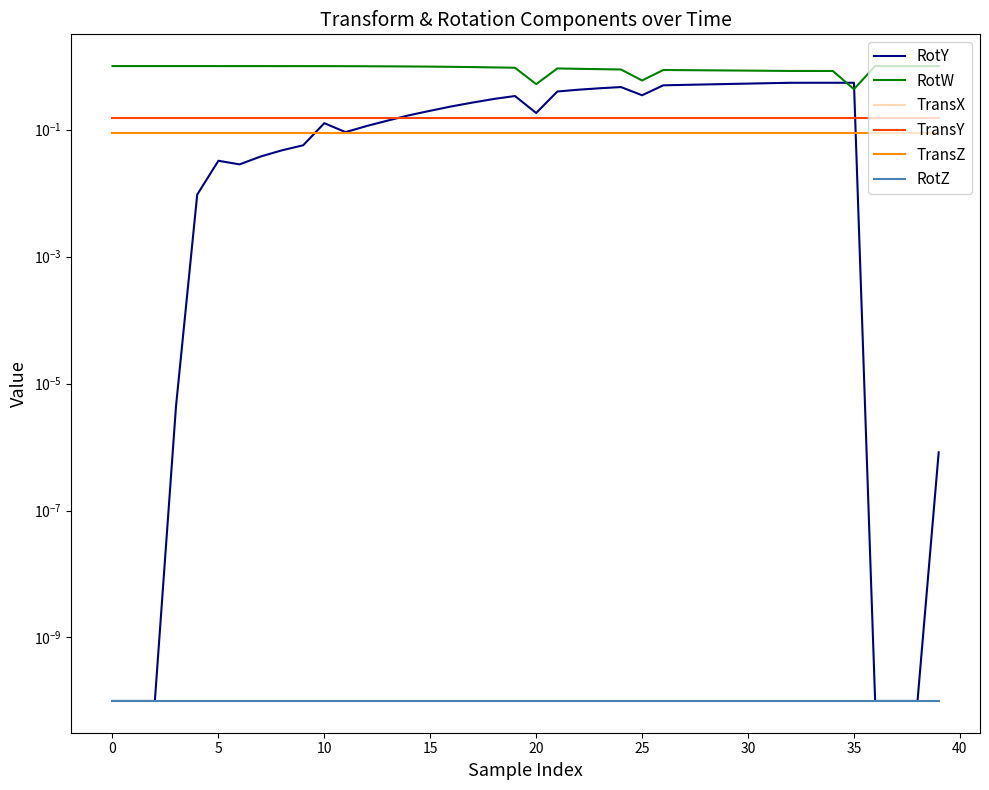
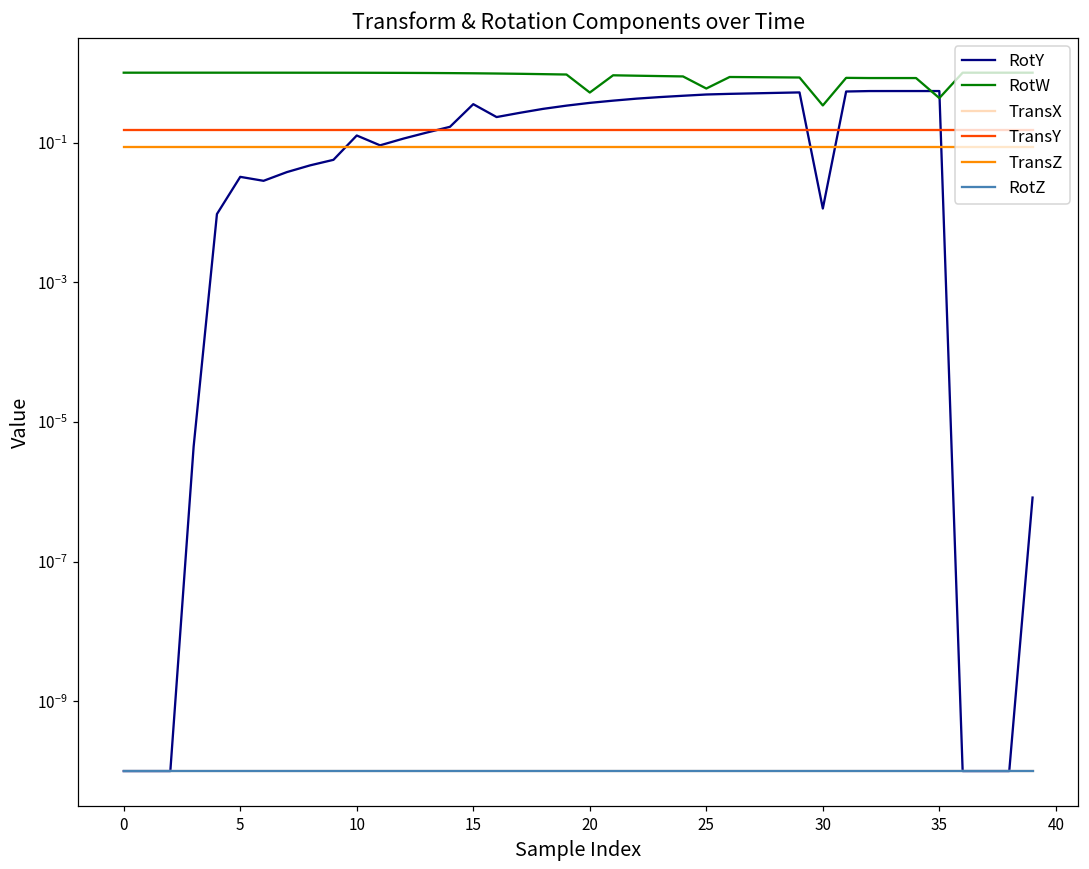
RotY, 15: 0.20 -> 0.4
RotY, 20: 0.18 -> 0.4
RotY, 25: 0.3 -> 0.5
RotY, 30: 0.5 -> 0.011
RotW, 30: 0.8 -> 0.3
